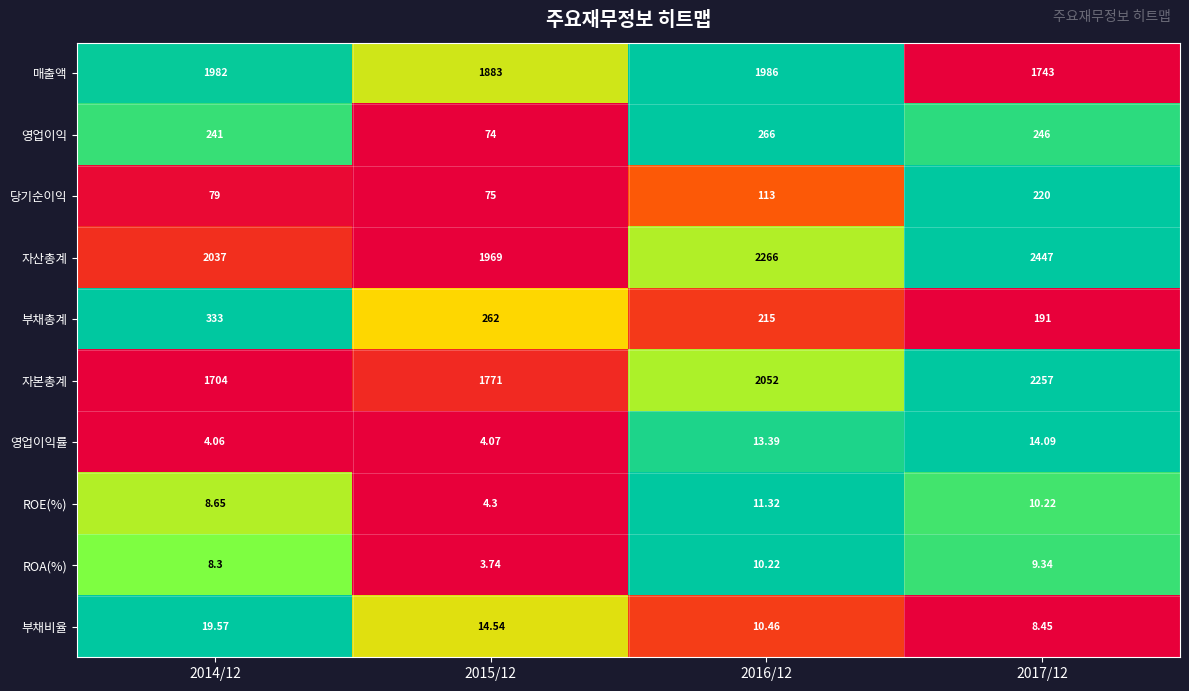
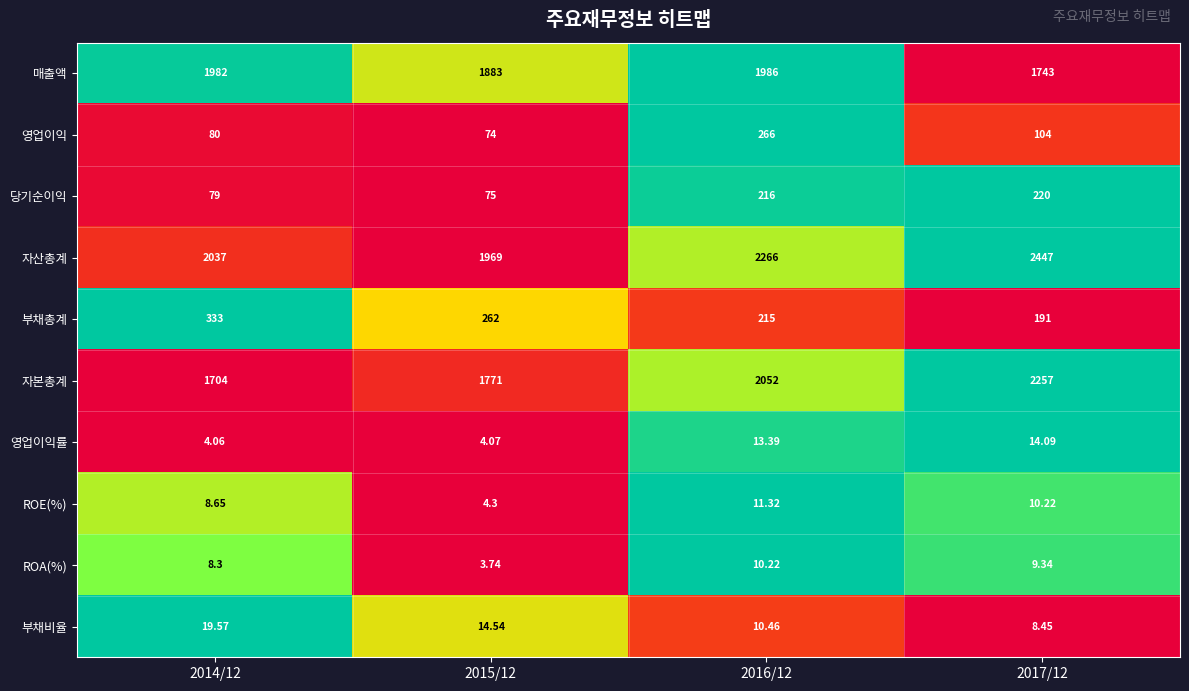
영업이익, 2014/12: 241 -> 80
영업이익, 2017/12: 246 -> 104
당기순이익, 2016/12: 113 -> 216
